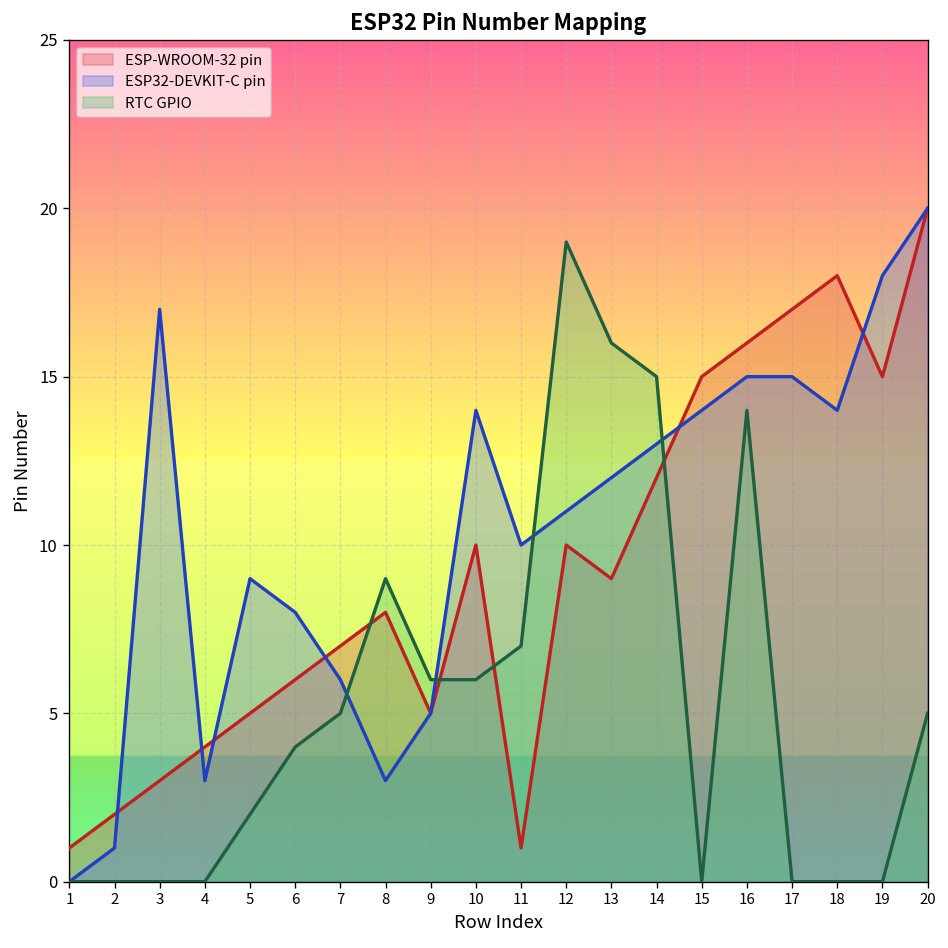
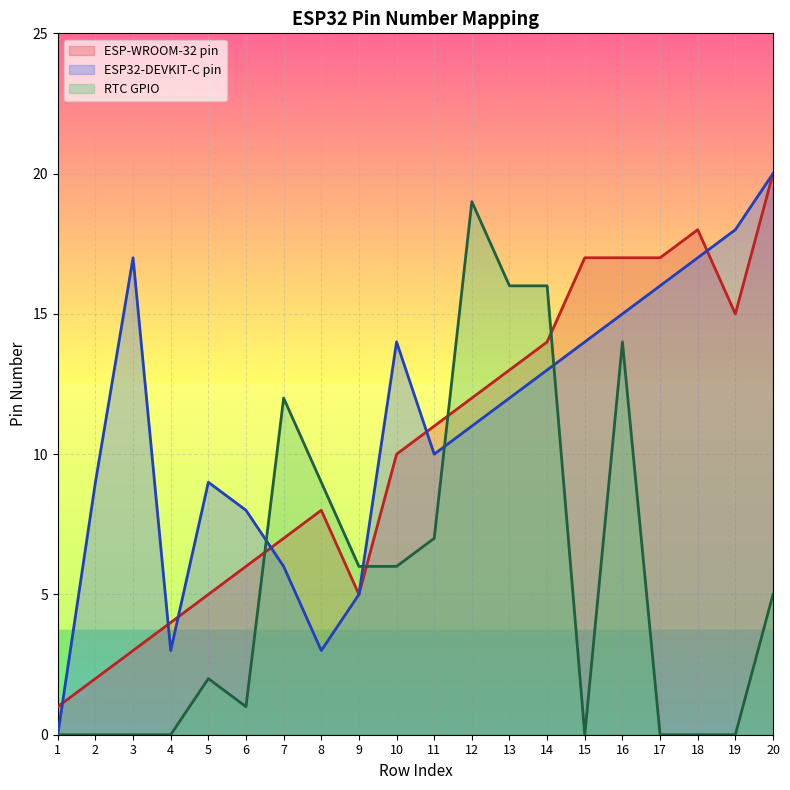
ESP32-DEVKIT-C pin, 2: 1 -> 9
RTC GPIO, 6: 4 -> 1
RTC GPIO, 7: 5 -> 12
ESP-WROOM-32 pin, 11: 1 -> 11
ESP-WROOM-32 pin, 12: 10 -> 12
ESP-WROOM-32 pin, 13: 9 -> 13
ESP-WROOM-32 pin, 14: 12 -> 14
RTC GPIO, 14: 15 -> 16
ESP-WROOM-32 pin, 15: 15 -> 17
ESP-WROOM-32 pin, 16: 16 -> 17
ESP32-DEVKIT-C pin, 17: 15 -> 16
ESP32-DEVKIT-C pin, 18: 14 -> 17
